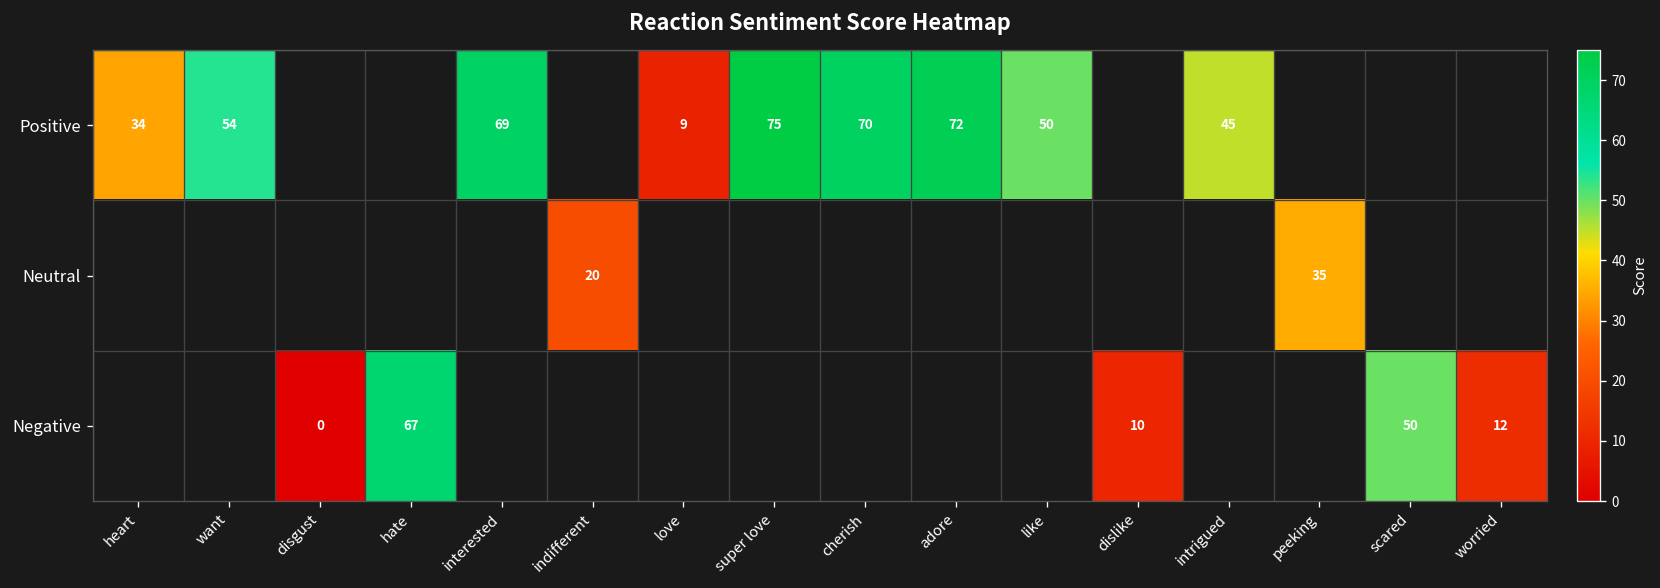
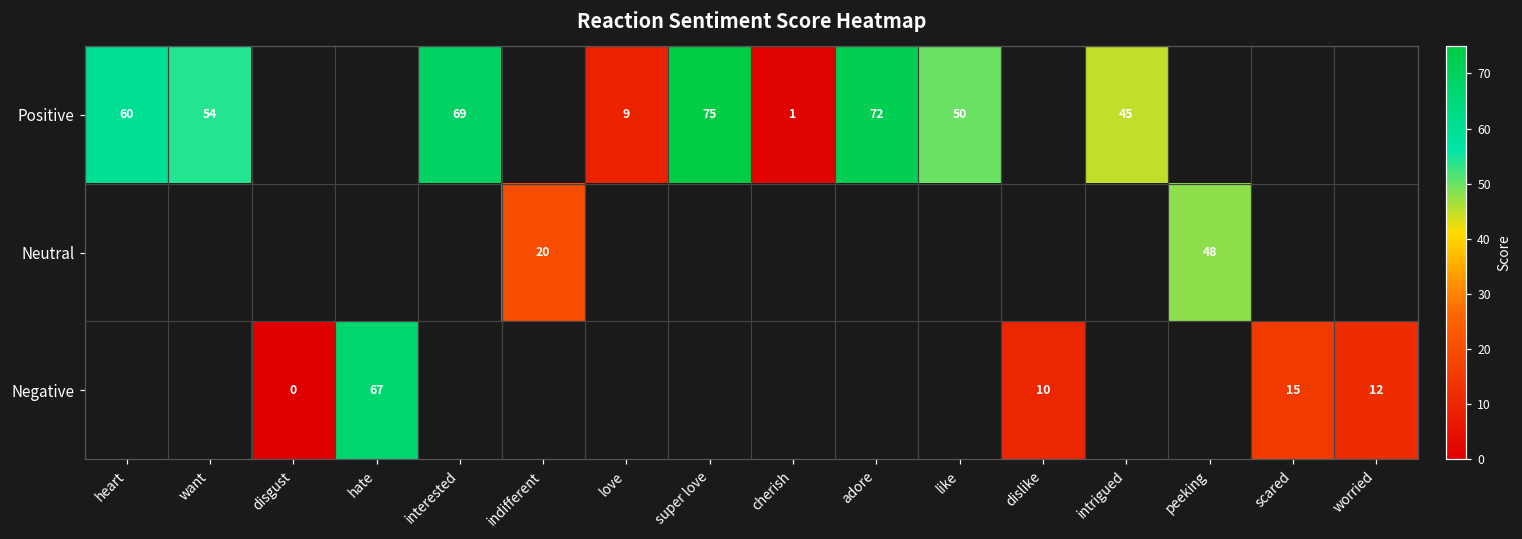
Positive, heart: 34 -> 60
Positive, cherish: 70 -> 1
Neutral, peeking: 35 -> 48
Negative, scared: 50 -> 15
